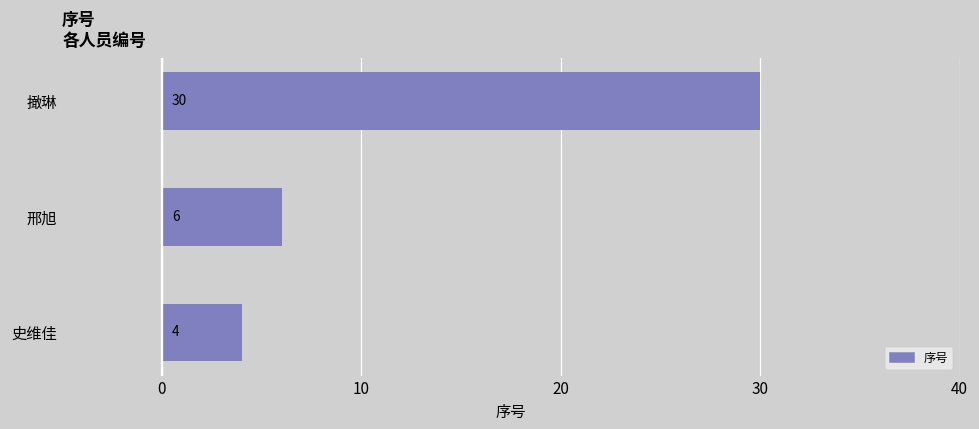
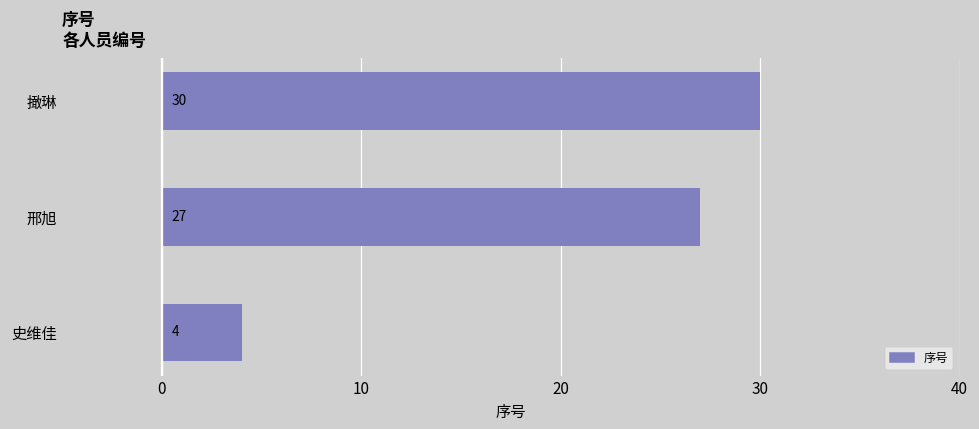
邢旭: 6 -> 27
